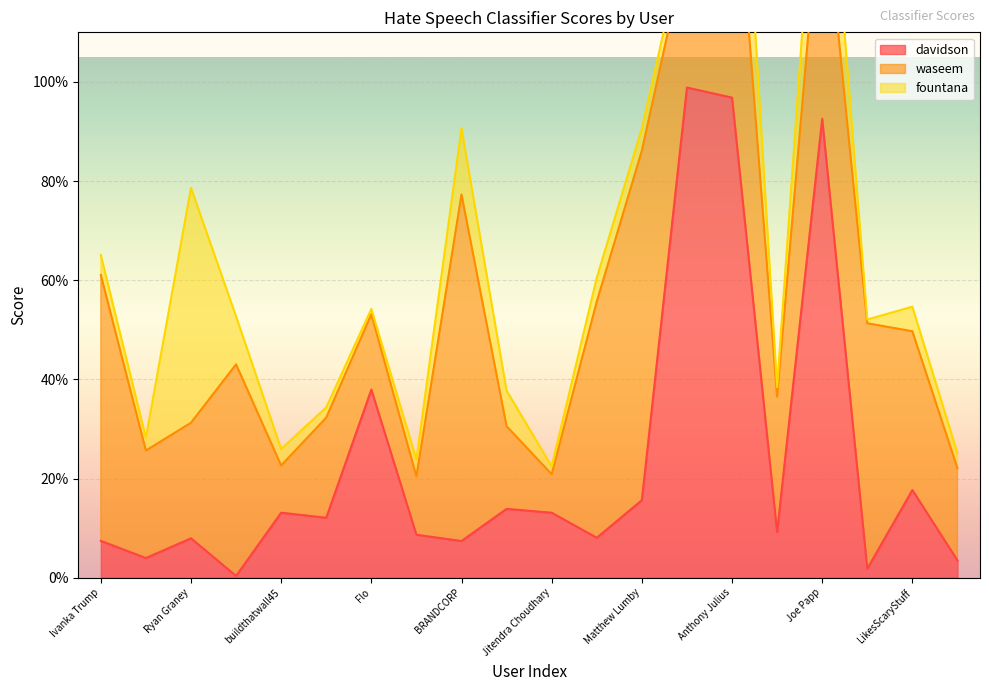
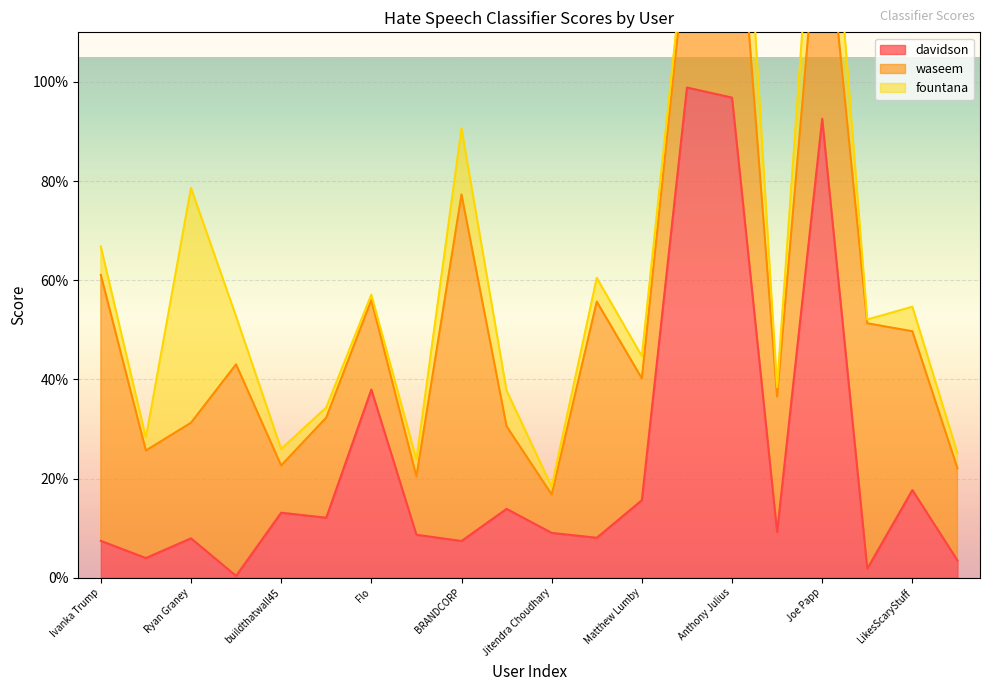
fountana, Ivanka Trump: 4% -> 6%
waseem, Flo: 15% -> 18%
davidson, Jitendra Choudhary: 13% -> 9%
waseem, Matthew Lumby: 70% -> 25%
